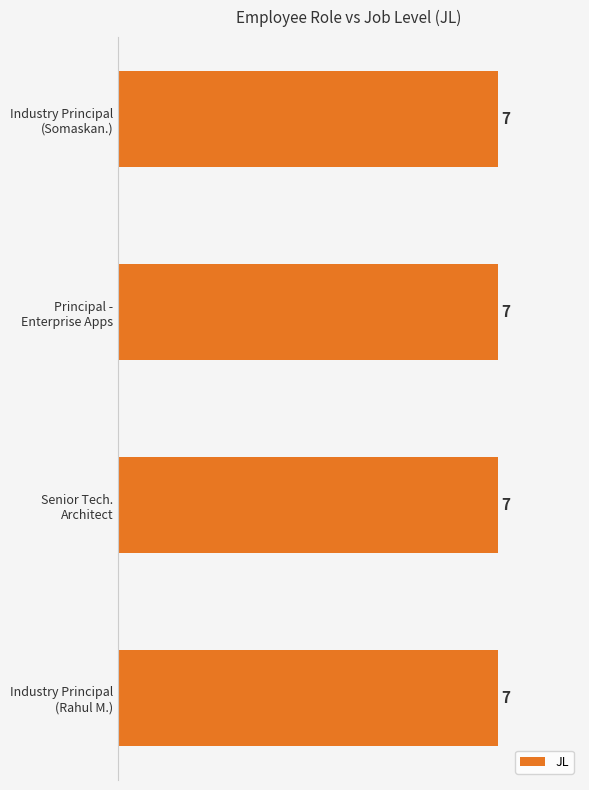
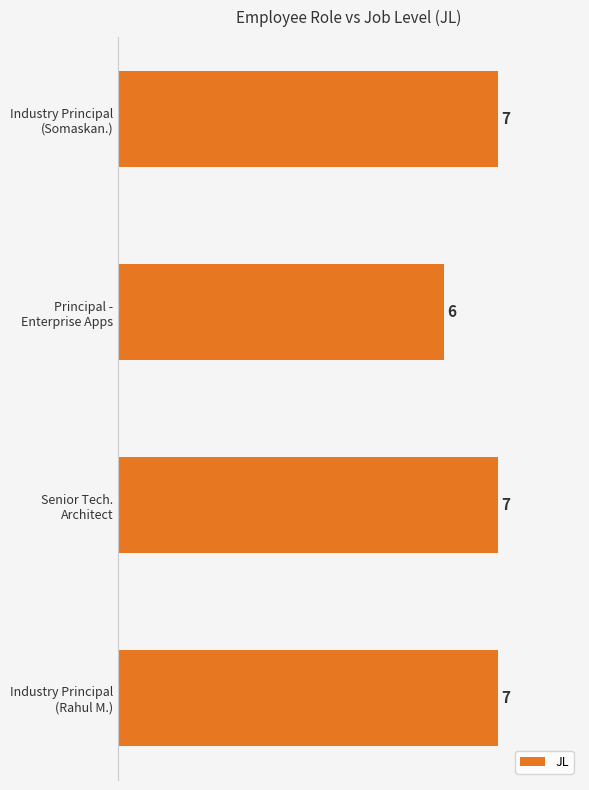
Principal - Enterprise Apps: 7 -> 6
